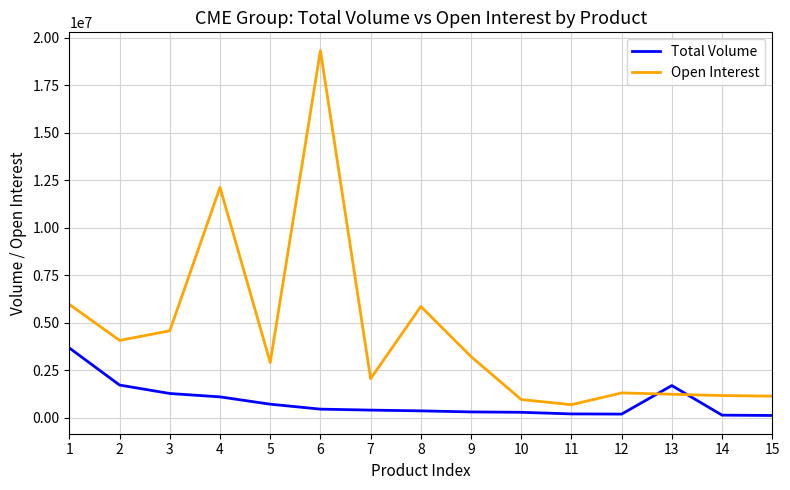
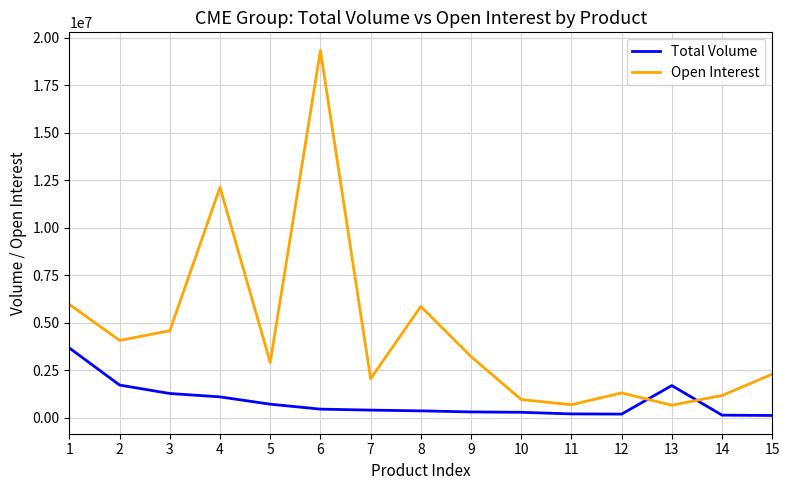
Open Interest, 13: 1200000 -> 700000
Open Interest, 15: 1100000 -> 2300000
